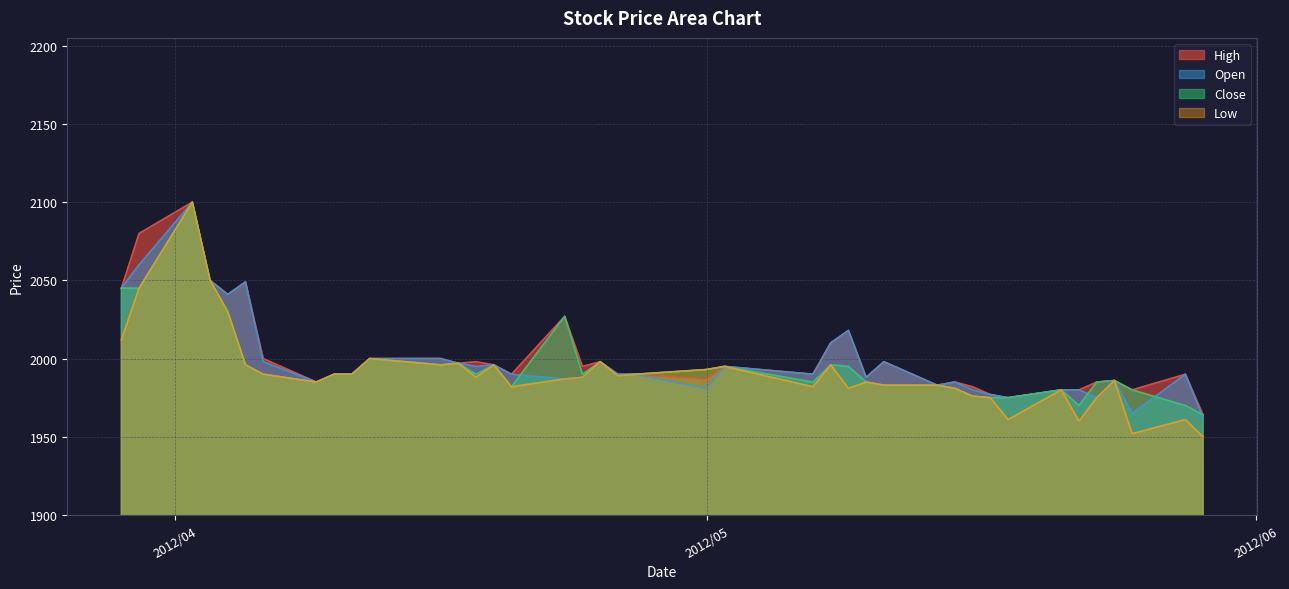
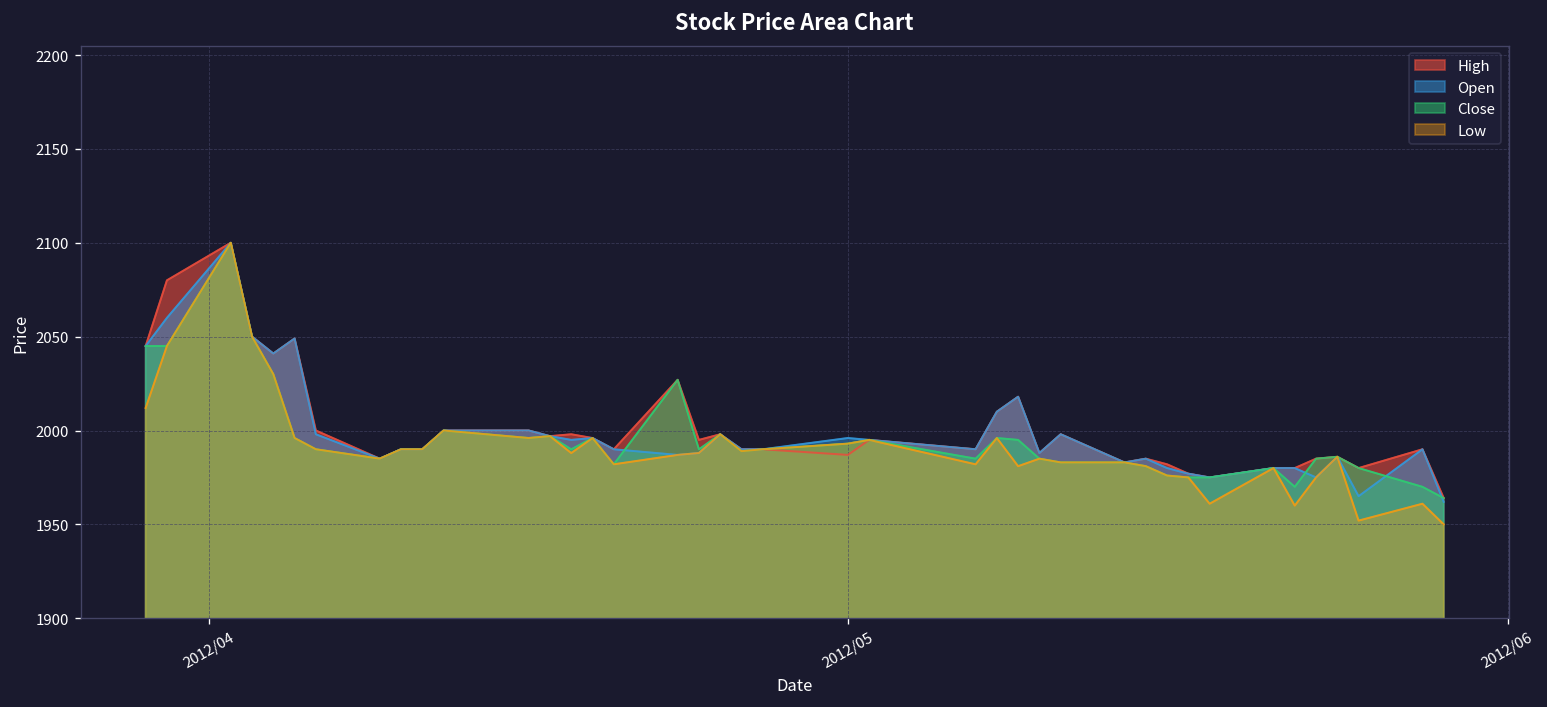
Open, 2012/05: 1981 -> 1996
